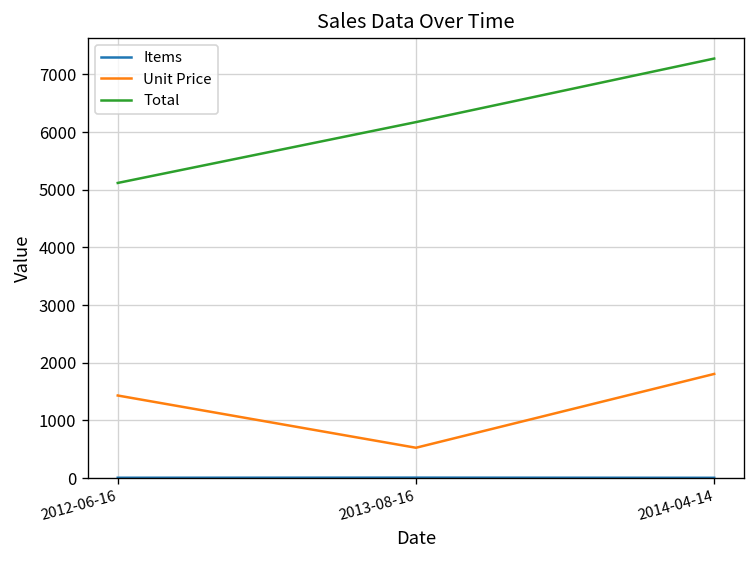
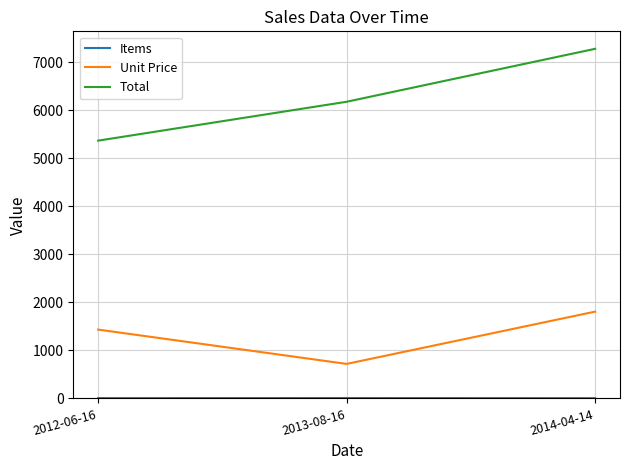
Total, 2012-06-16: 5100 -> 5400
Unit Price, 2013-08-16: 500 -> 700
